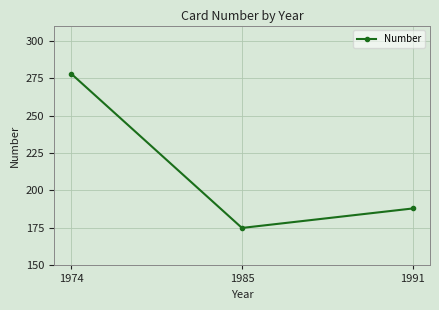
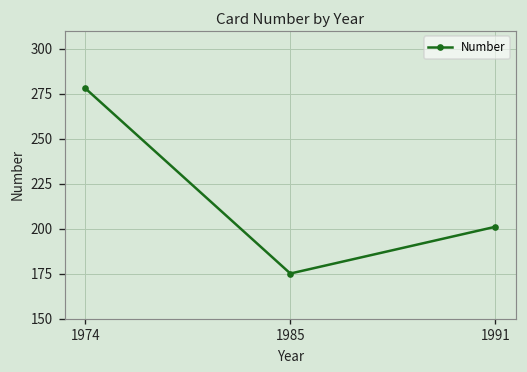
1991: 188 -> 201
